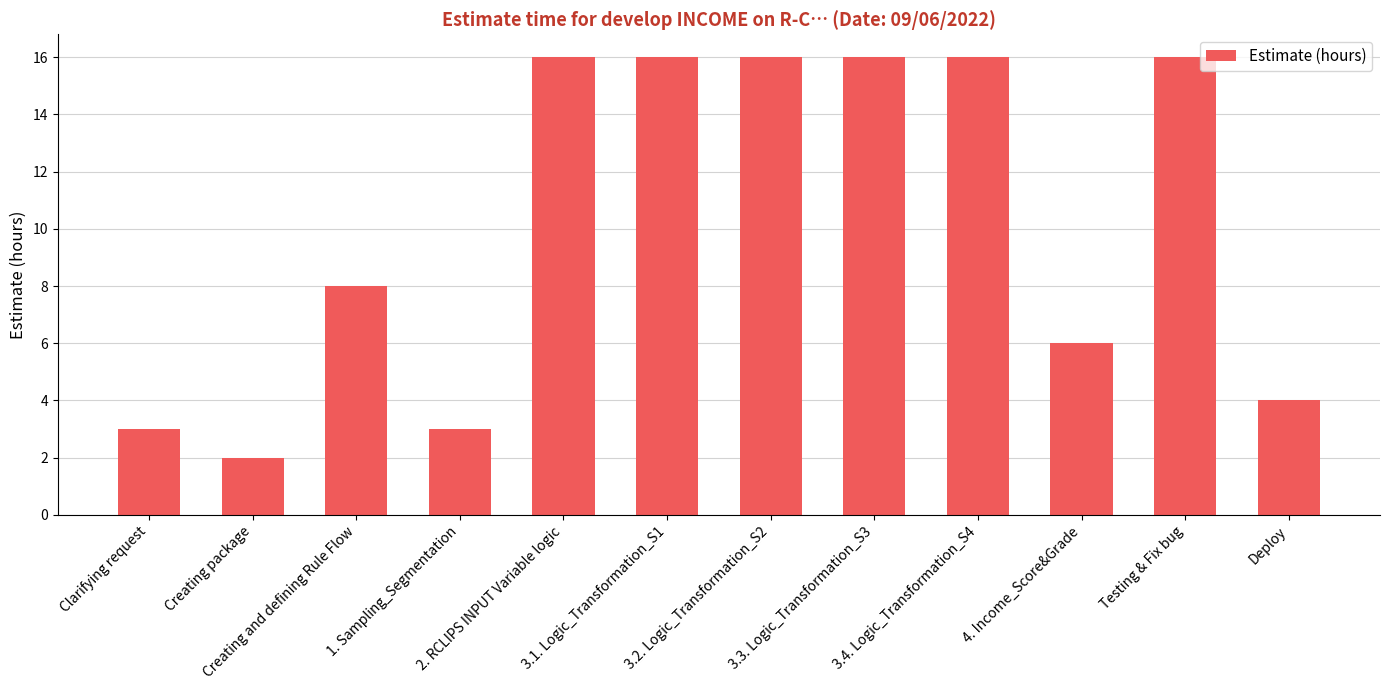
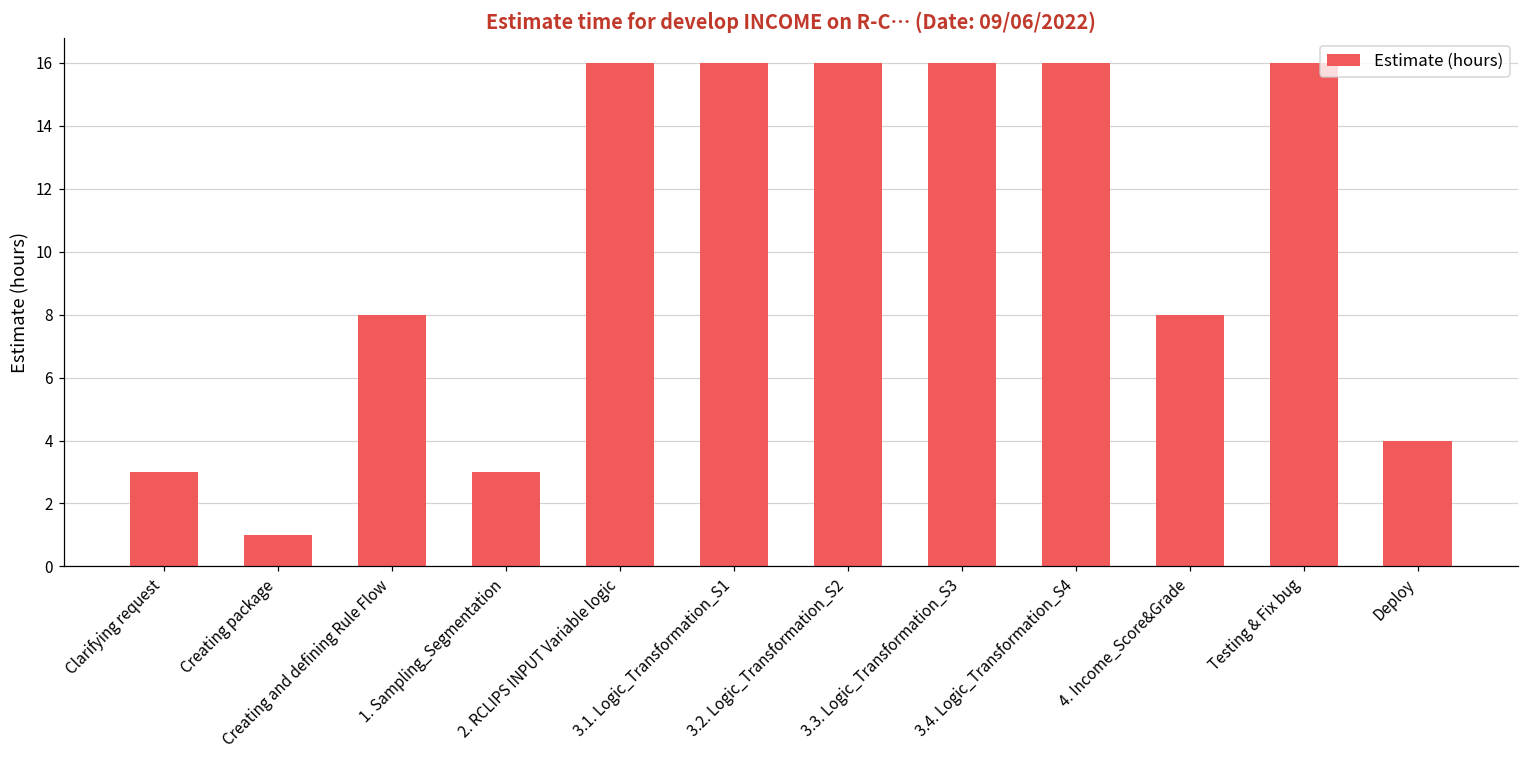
Creating package: 2 -> 1
4. Income_Score&Grade: 6 -> 8
